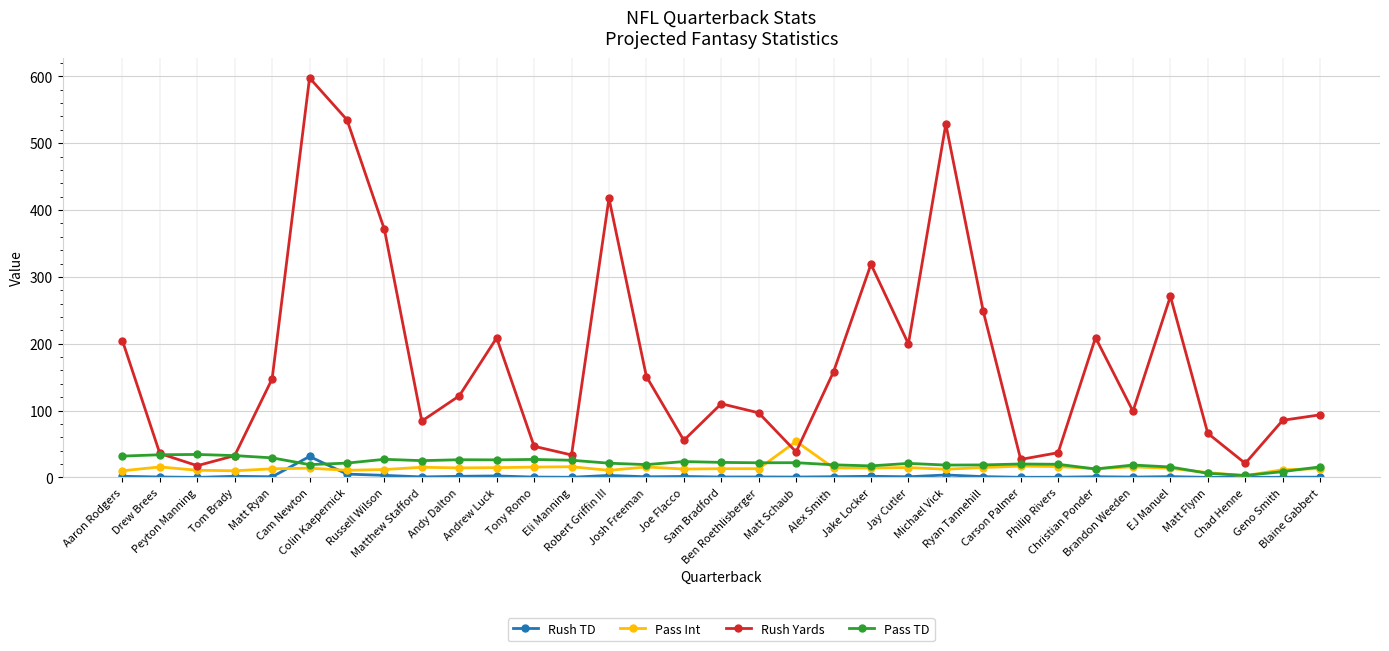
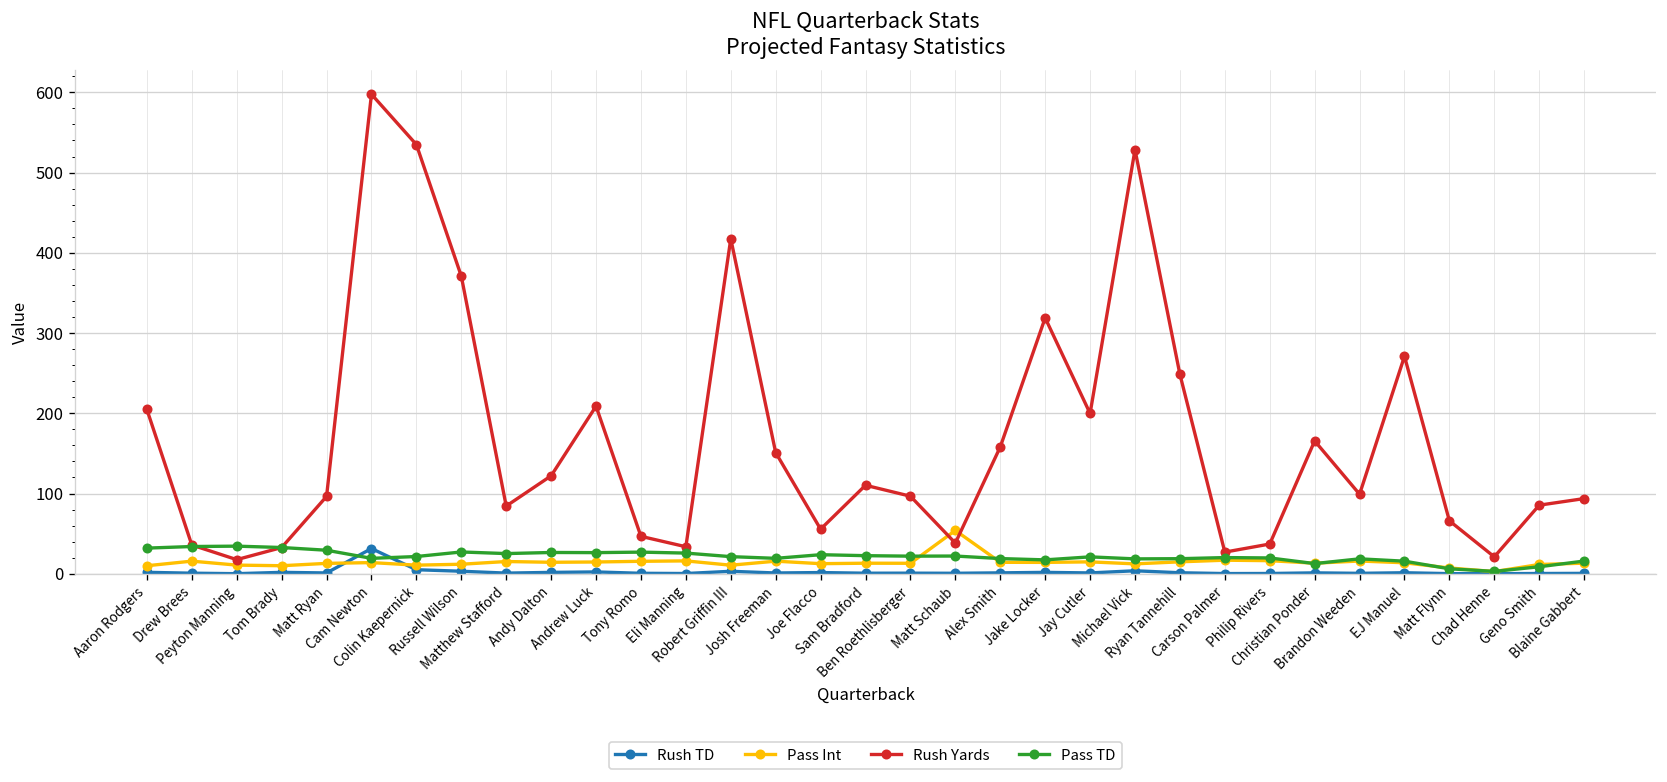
Rush Yards, Matt Ryan: 150 -> 100
Rush Yards, Christian Ponder: 210 -> 170
